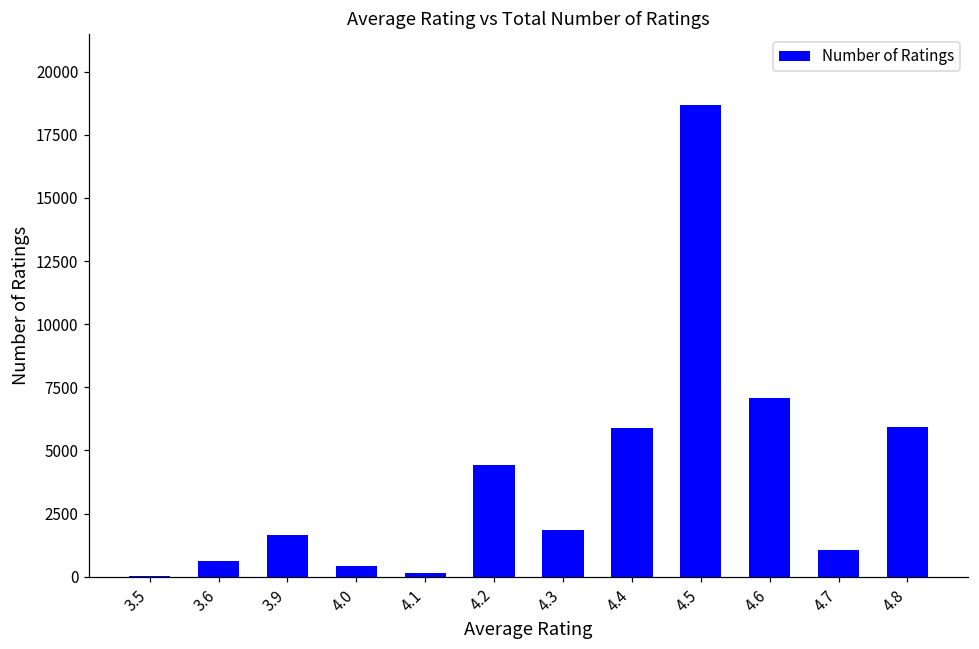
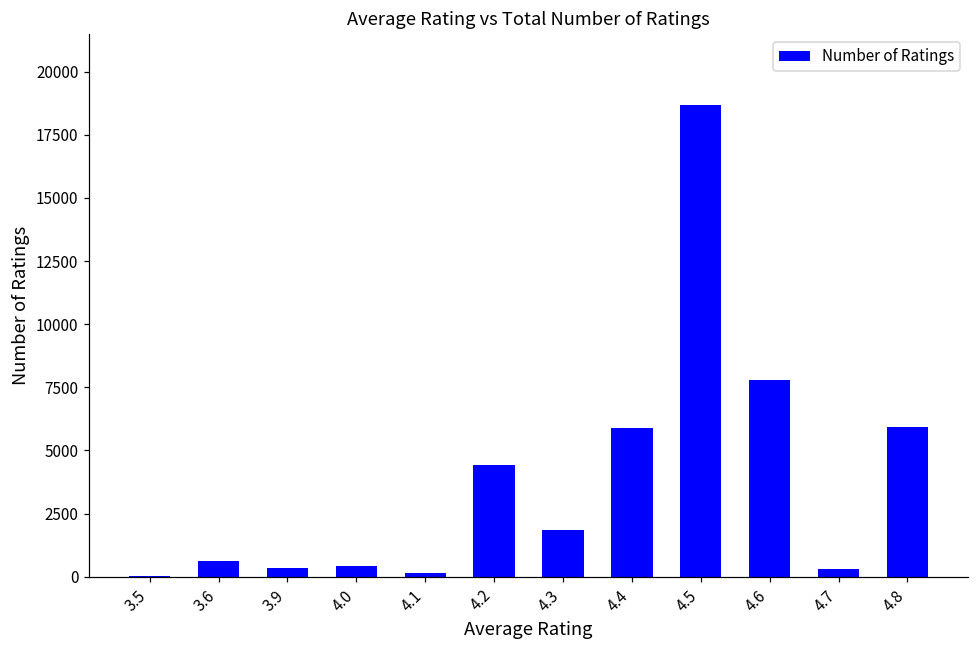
3.9: 1700 -> 300
4.6: 7100 -> 7800
4.7: 1100 -> 300
